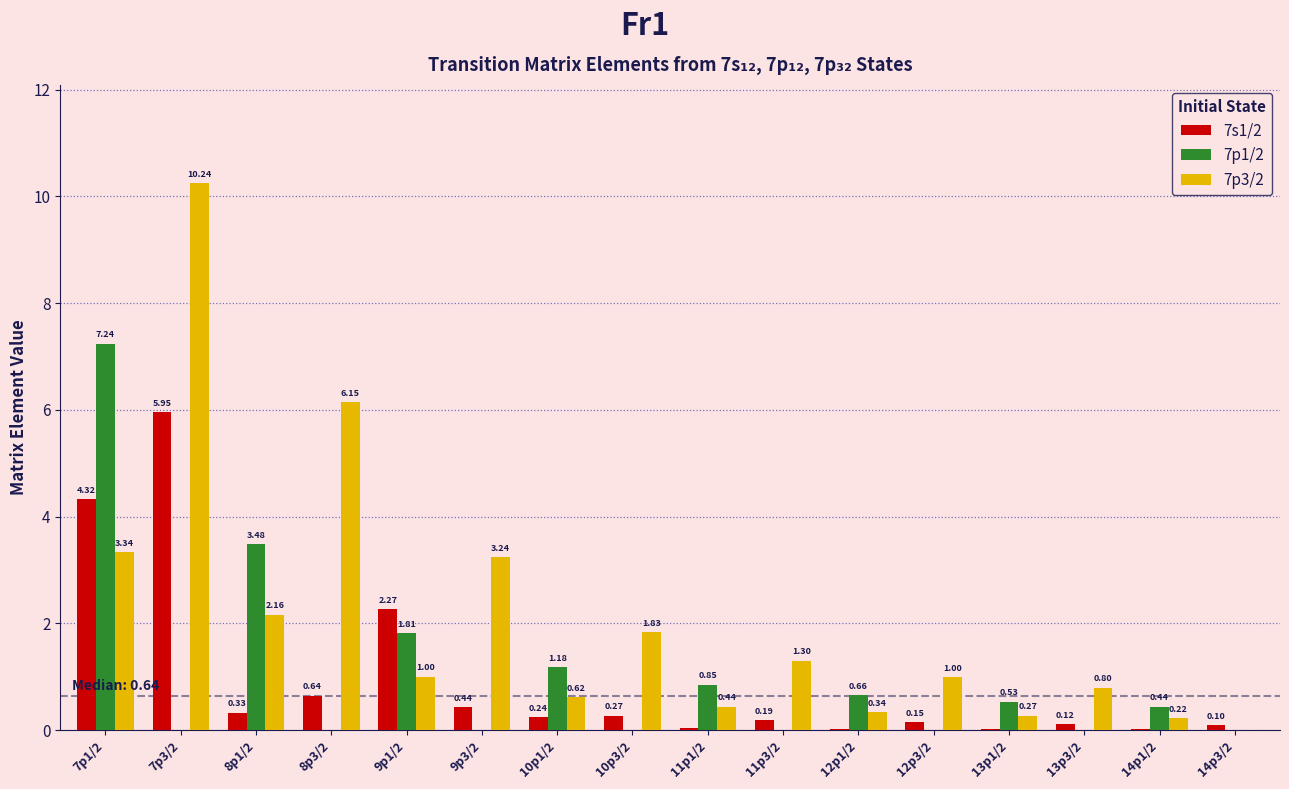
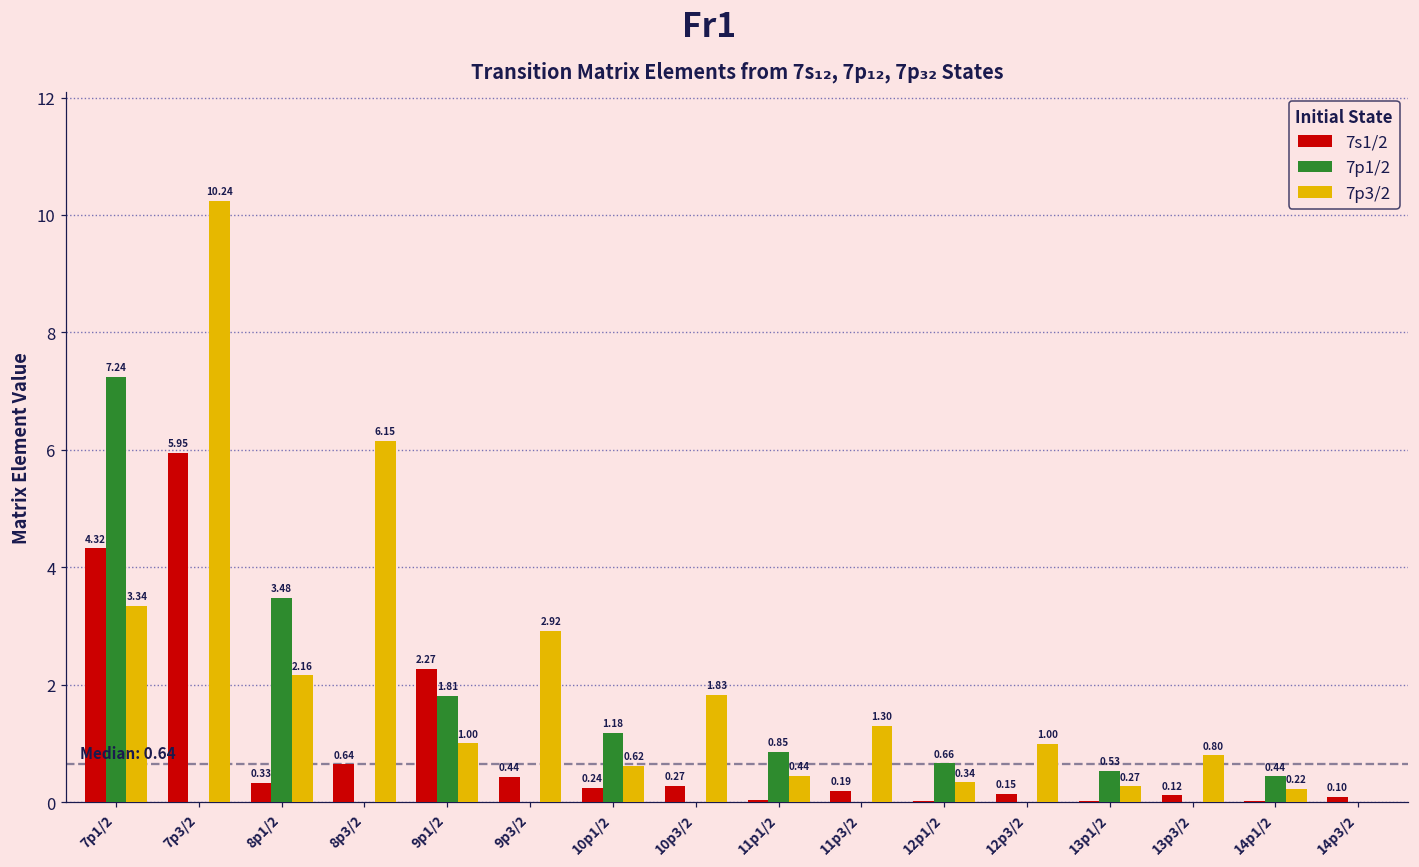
7p3/2, 9p3/2: 3.24 -> 2.92
